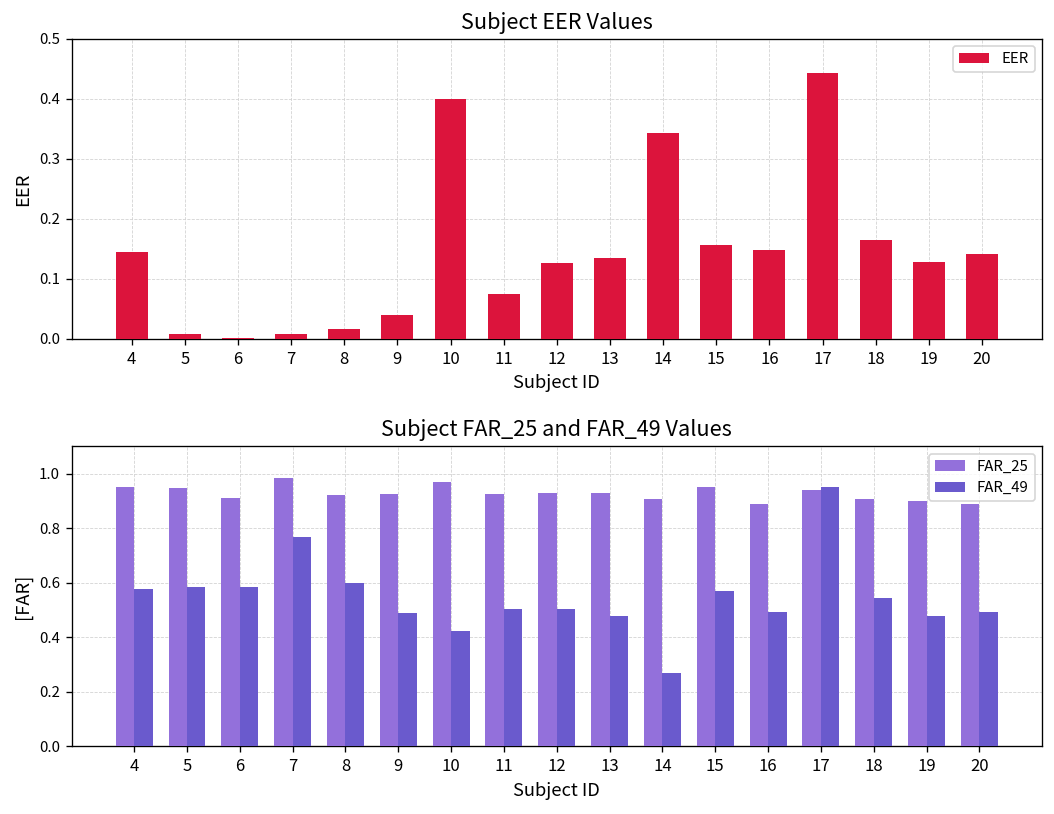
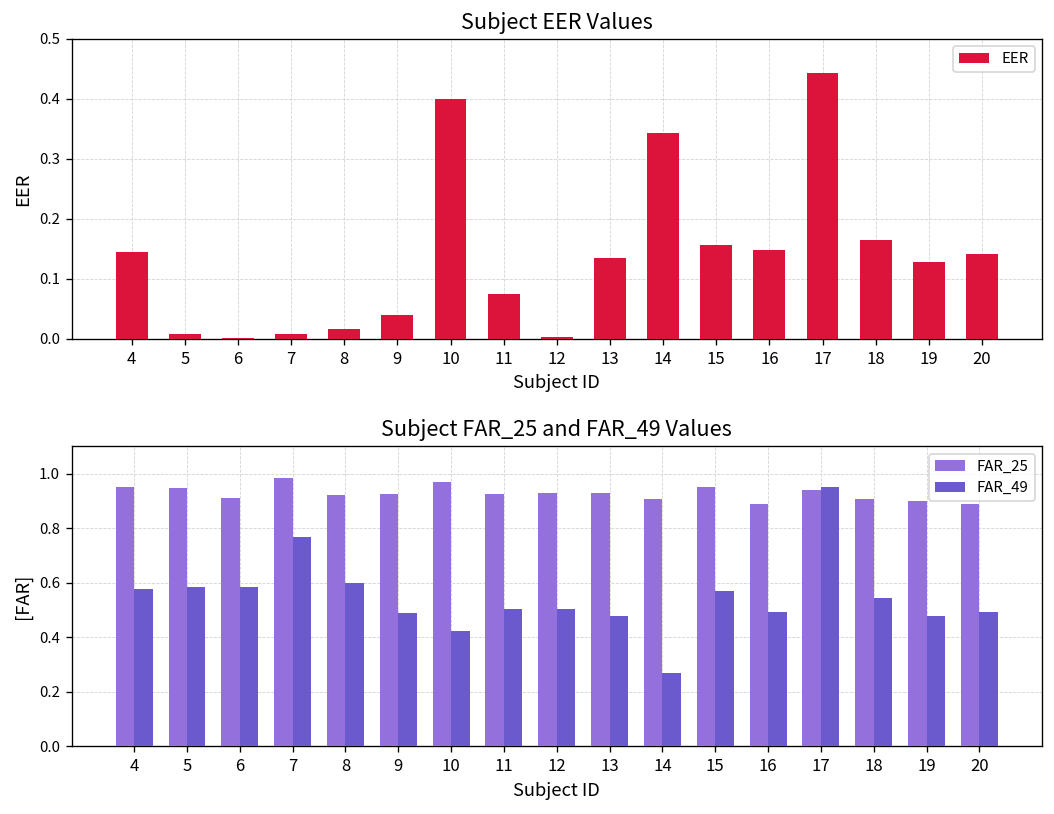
Subject EER Values, 12: 0.13 -> 0.00
